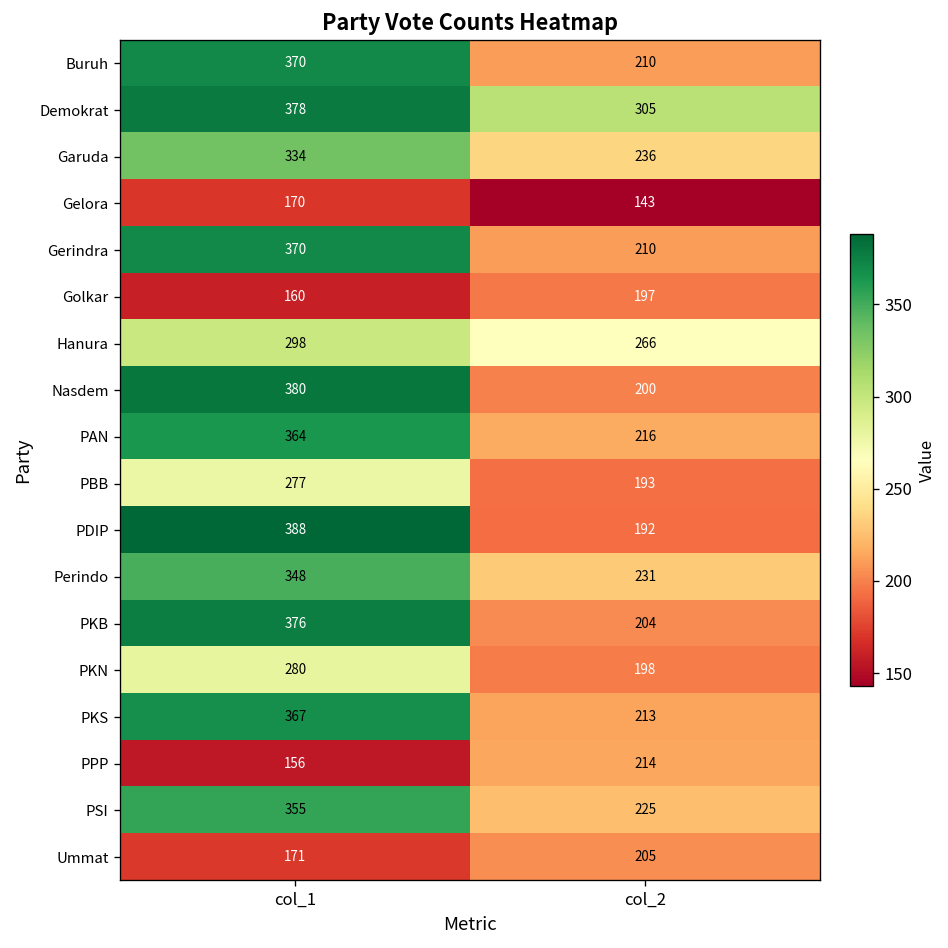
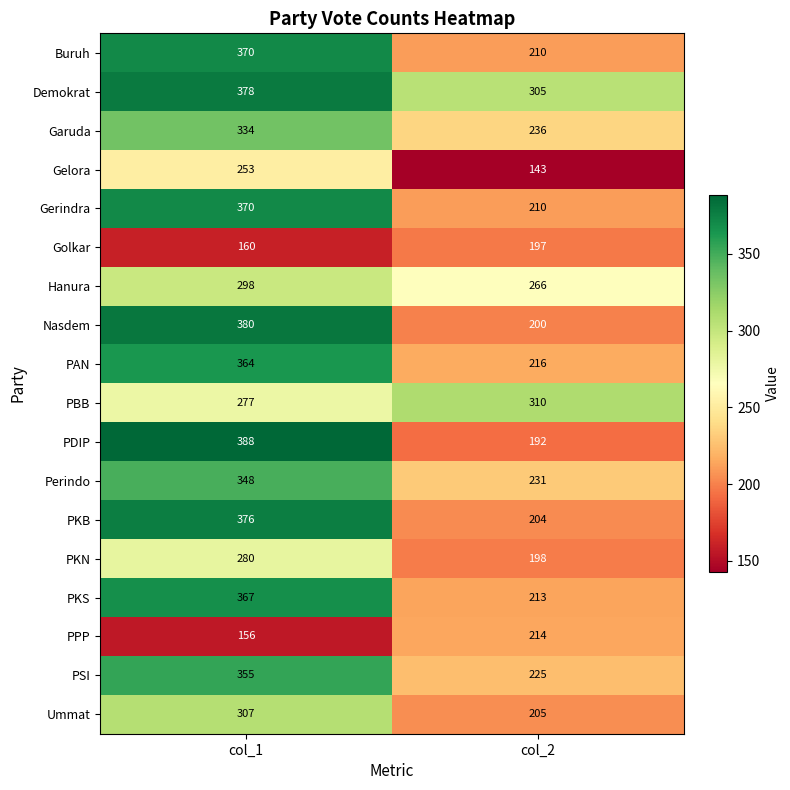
Gelora, col_1: 170 -> 253
PBB, col_2: 193 -> 310
Ummat, col_1: 171 -> 307
